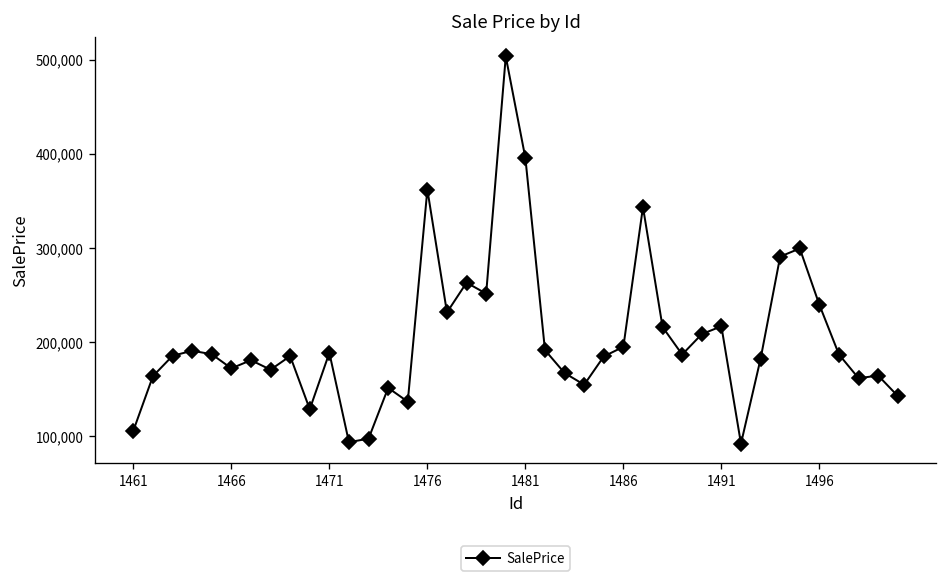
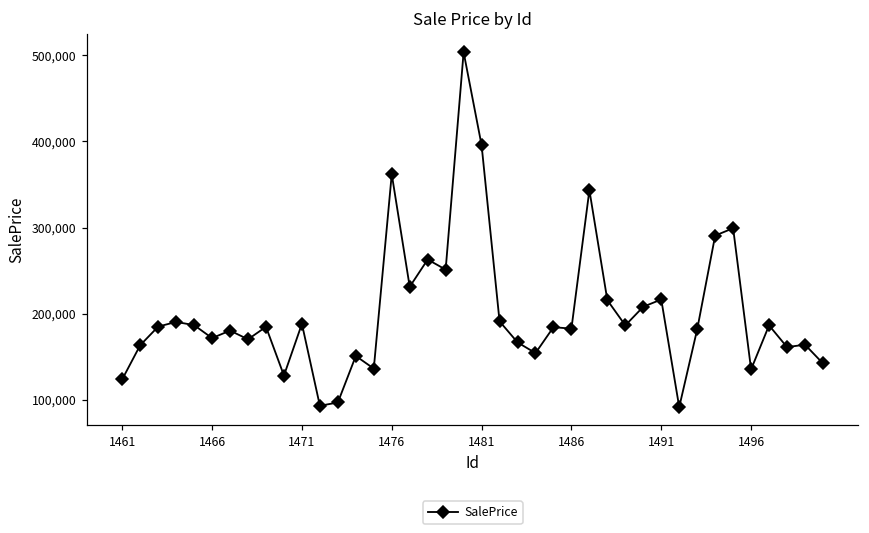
1461: 110,000 -> 120,000
1486: 190,000 -> 180,000
1496: 240,000 -> 140,000
